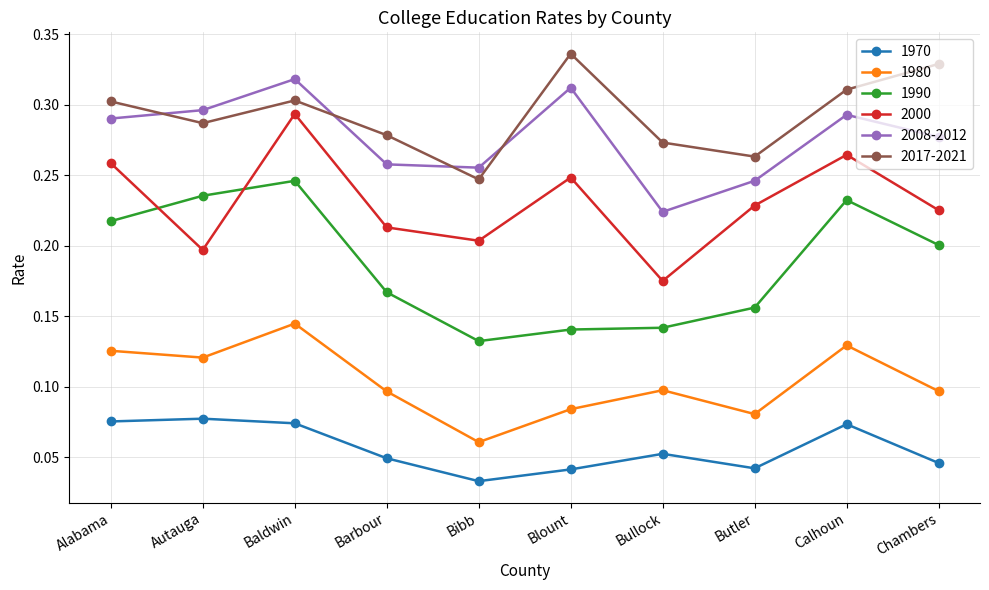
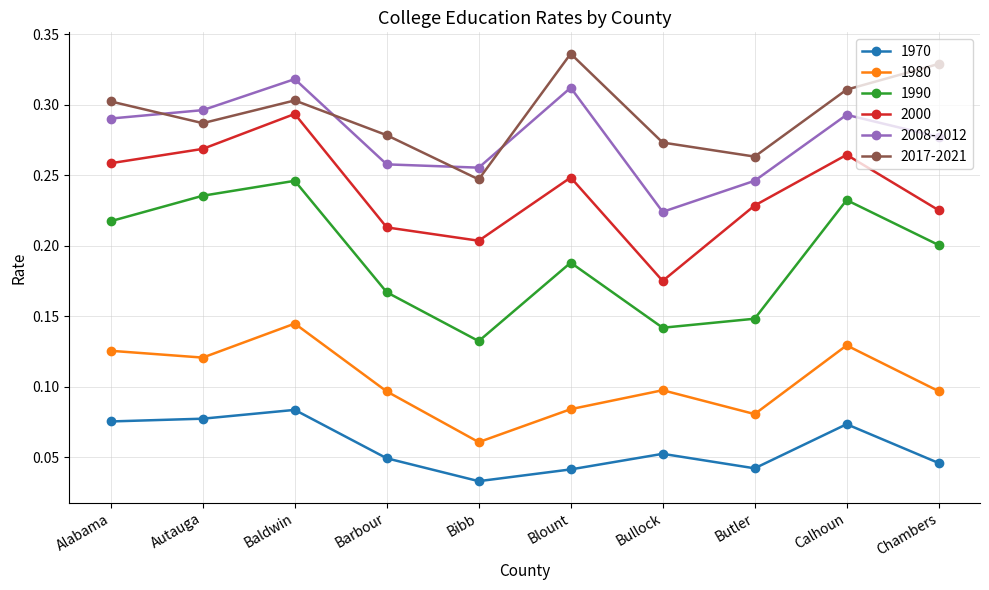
2000, Autauga: 0.197 -> 0.269
1970, Baldwin: 0.074 -> 0.084
1990, Blount: 0.141 -> 0.188
1990, Butler: 0.156 -> 0.148
